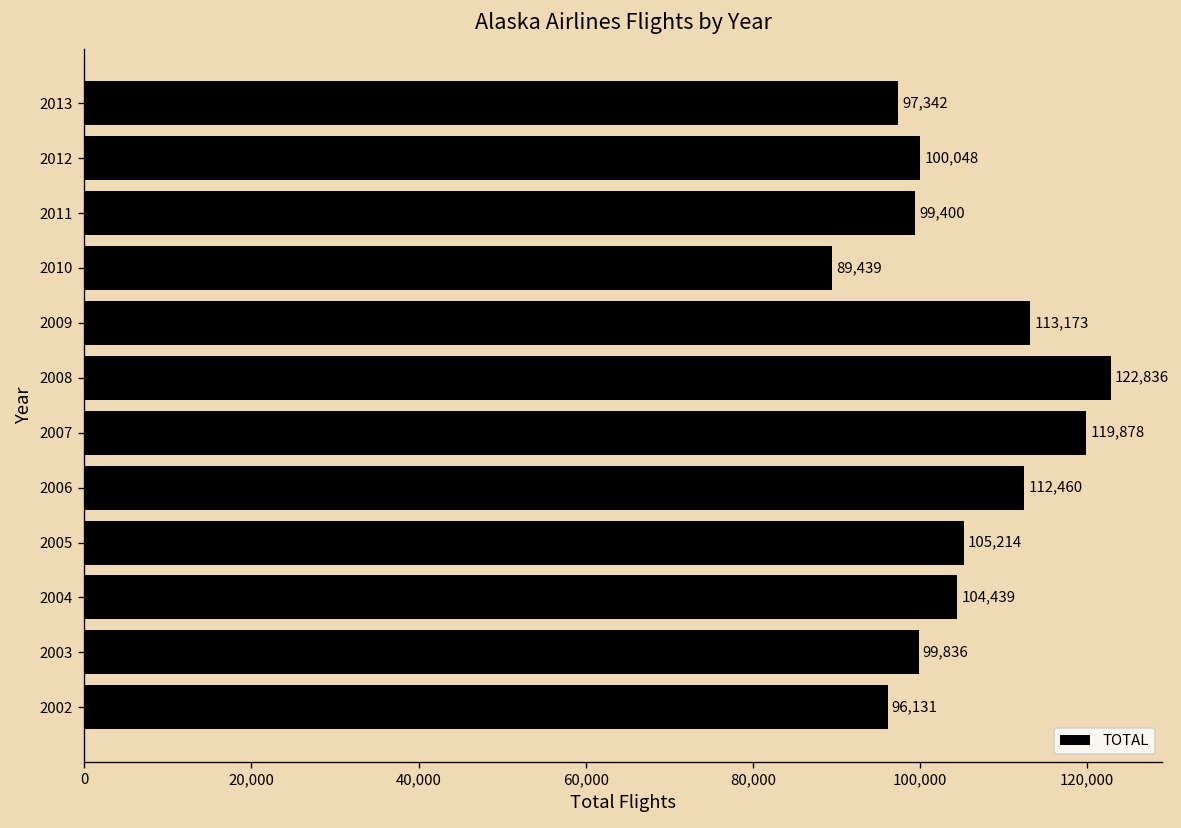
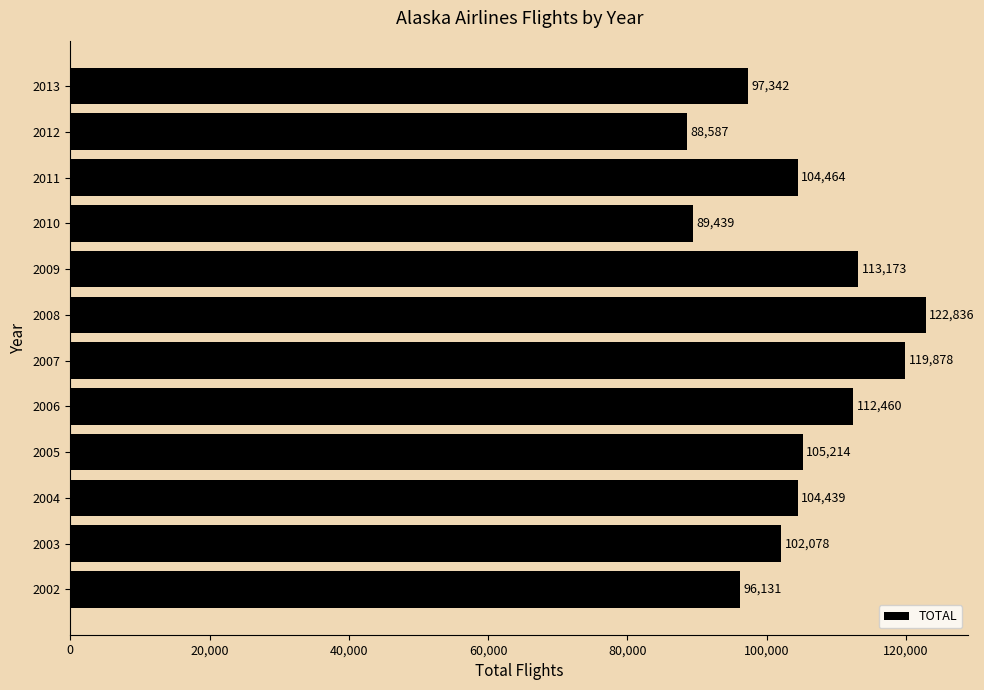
2012: 100,048 -> 88,587
2011: 99,400 -> 104,464
2003: 99,836 -> 102,078
